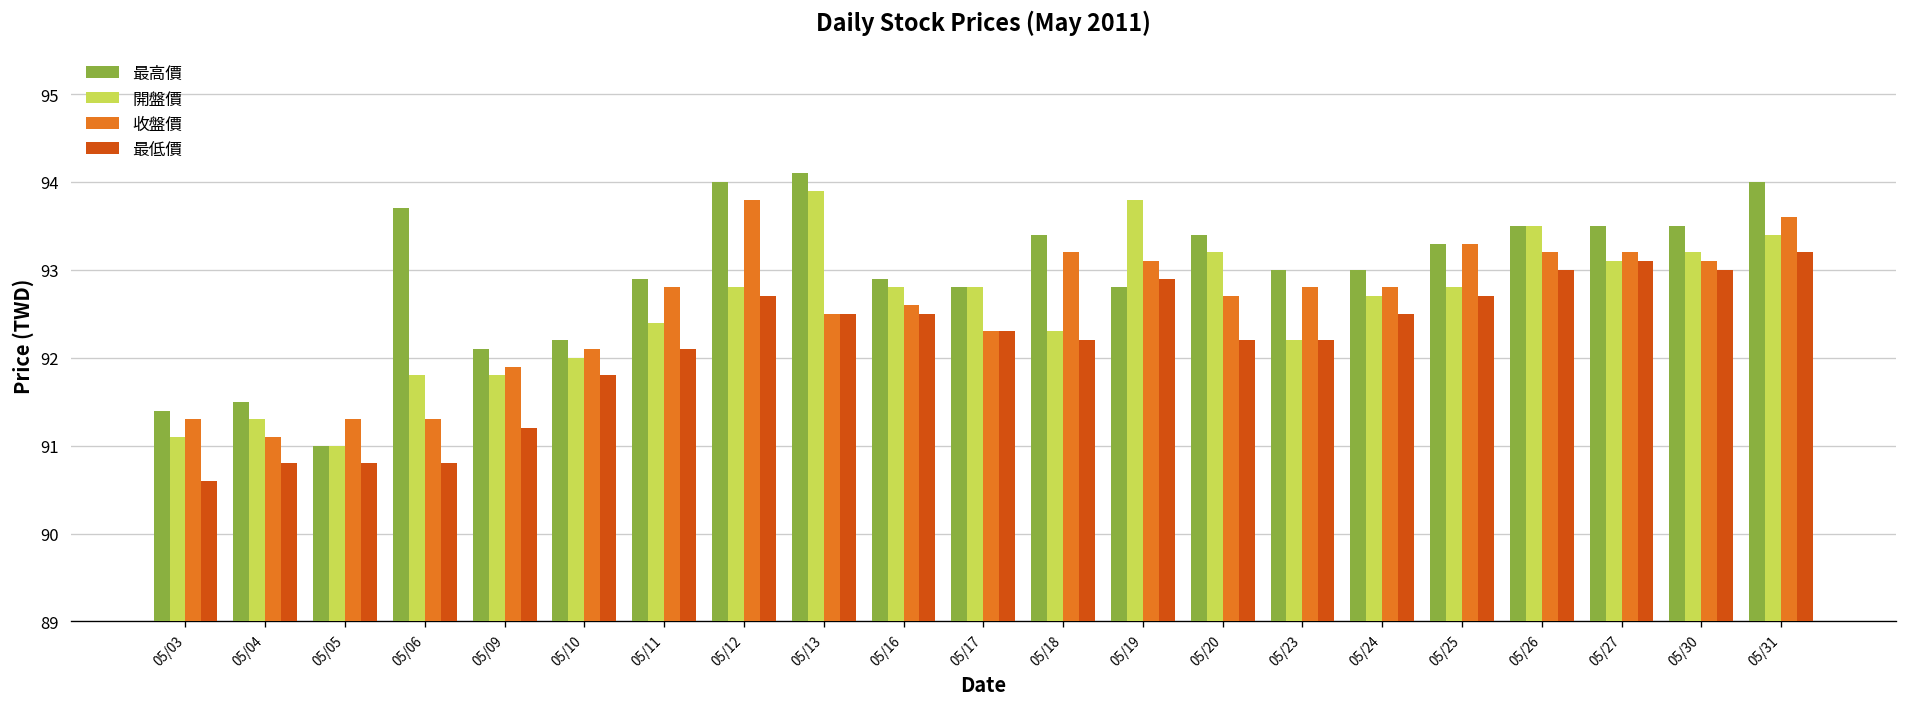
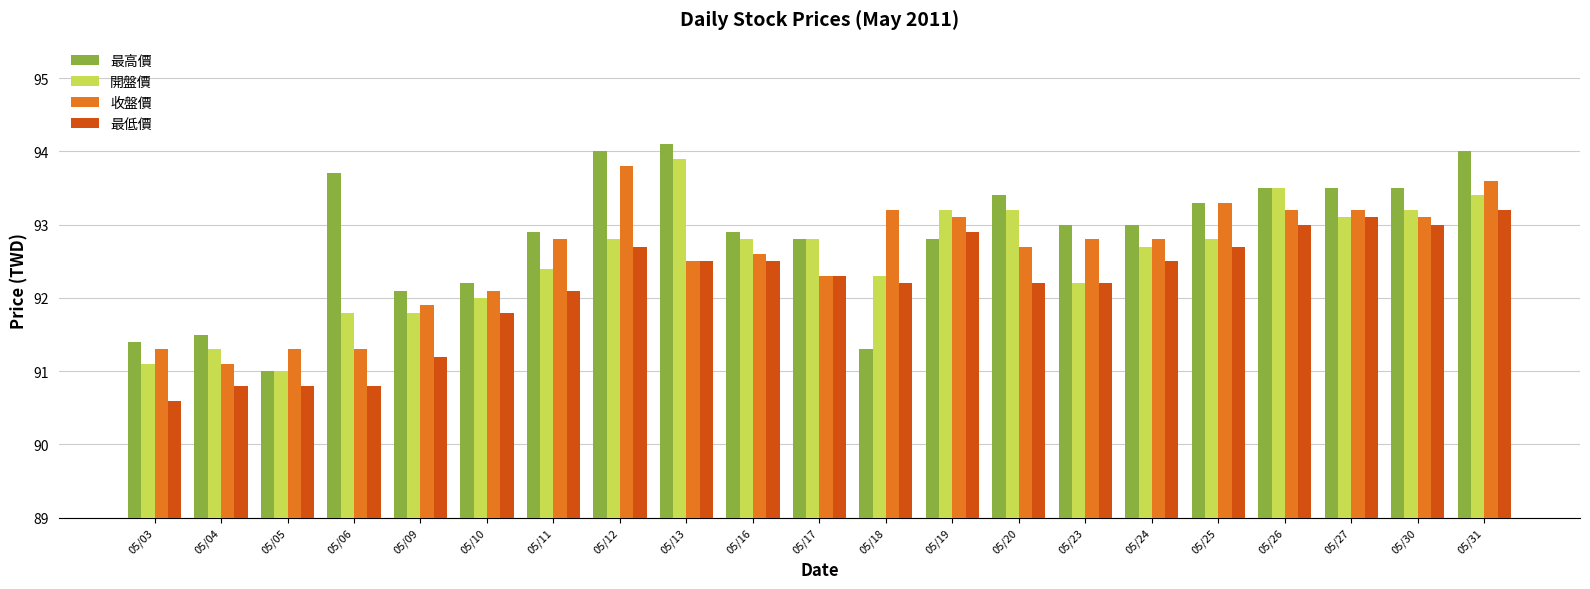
最高價, 05/18: 93.4 -> 91.3
開盤價, 05/19: 93.8 -> 93.2
